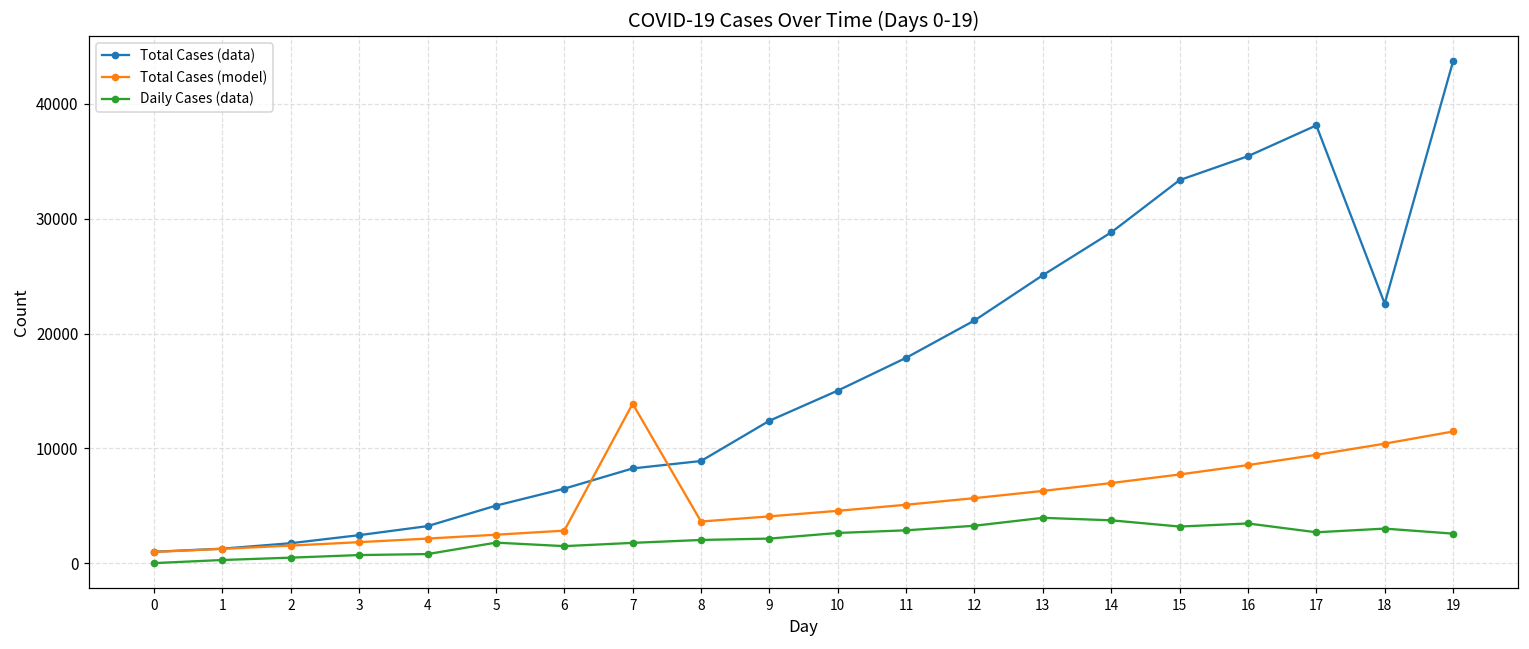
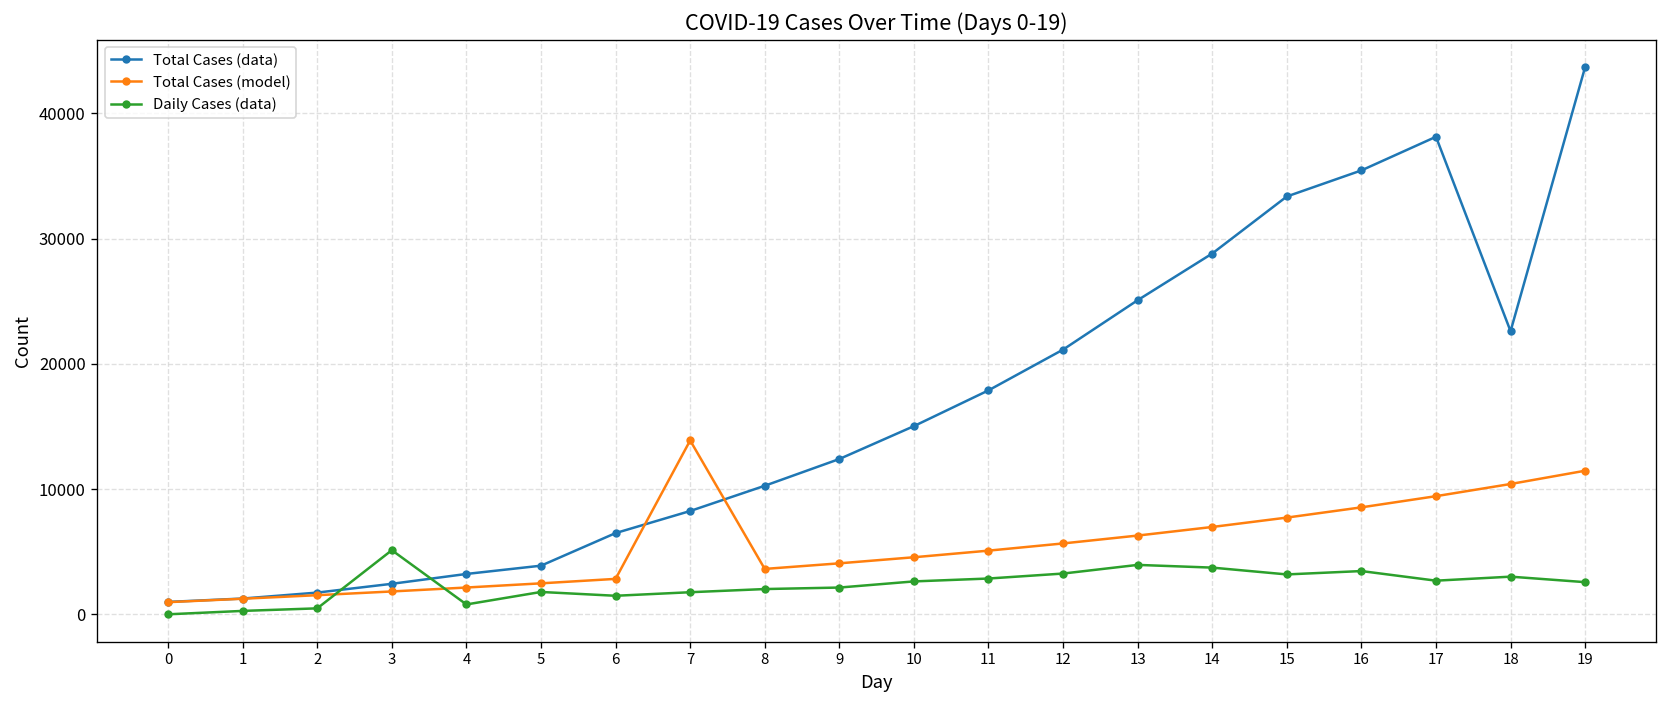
Daily Cases (data), 3: 700 -> 5100
Total Cases (data), 5: 5000 -> 3900
Total Cases (data), 8: 8900 -> 10300
